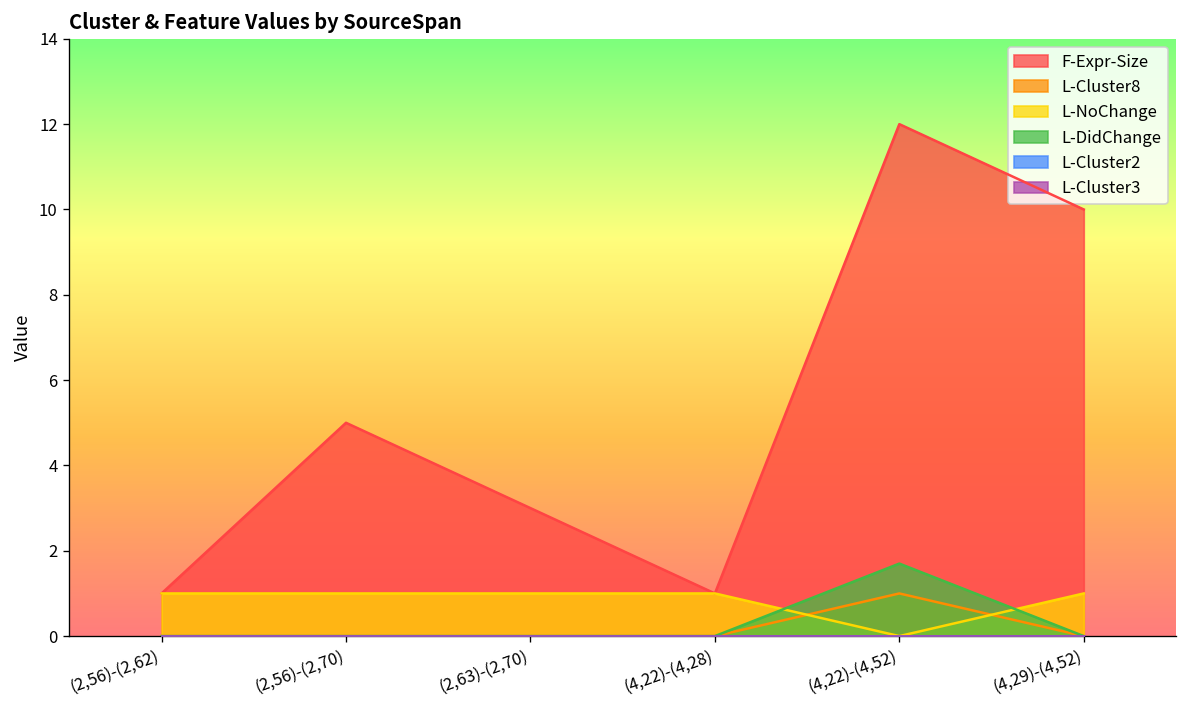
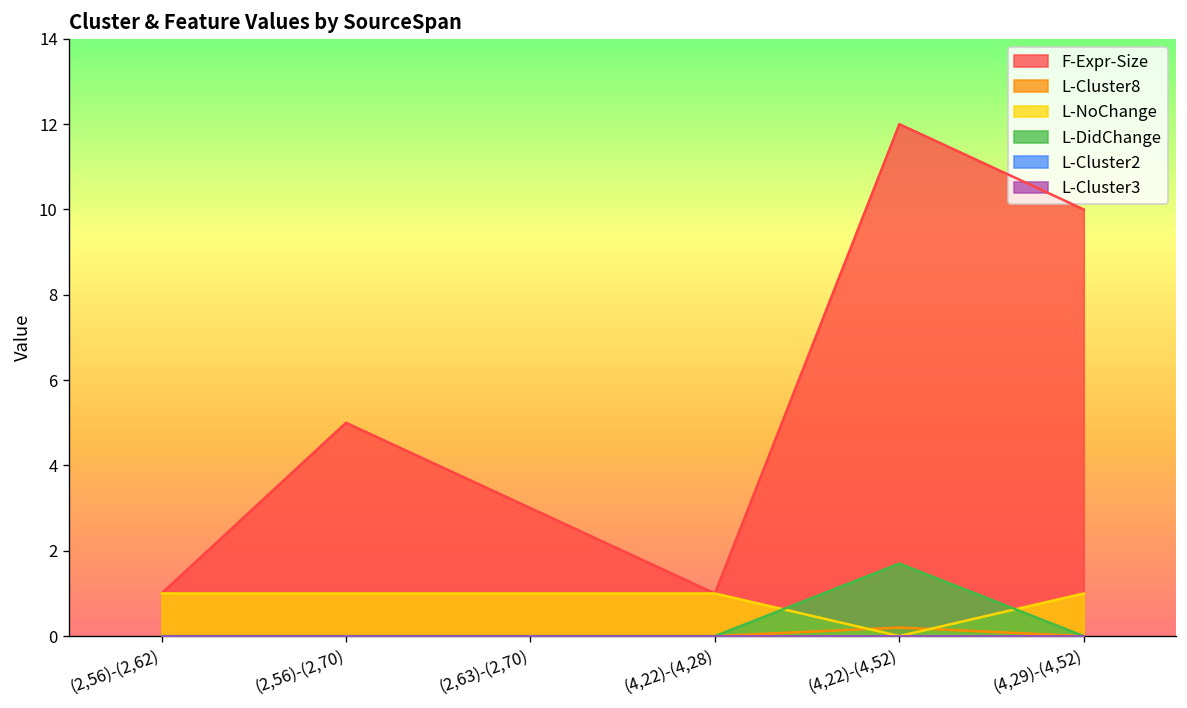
L-Cluster8, (4,22)-(4,52): 1.0 -> 0.2
